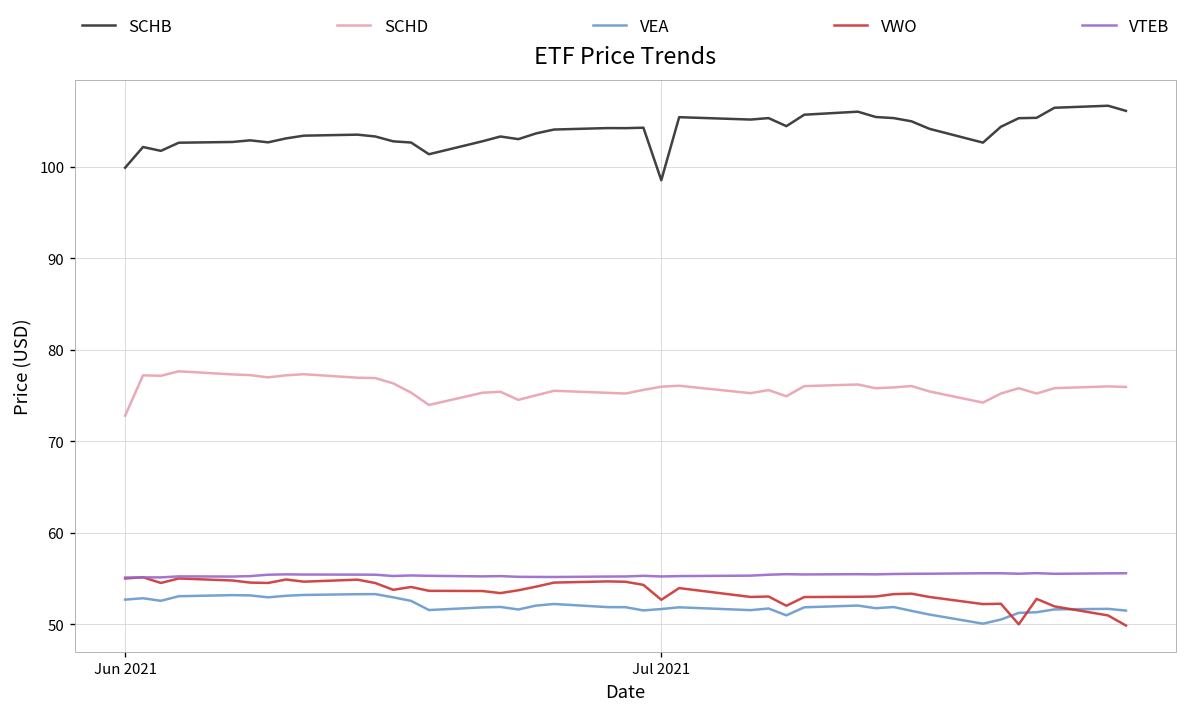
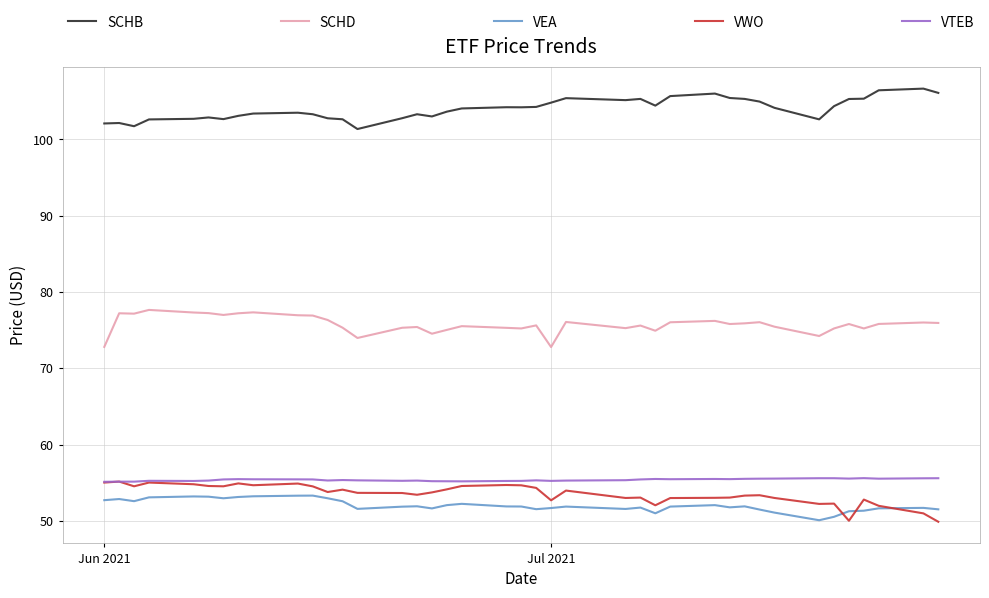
SCHB, Jun 2021: 100 -> 102
SCHB, Jul 2021: 99 -> 105
SCHD, Jul 2021: 76 -> 73
